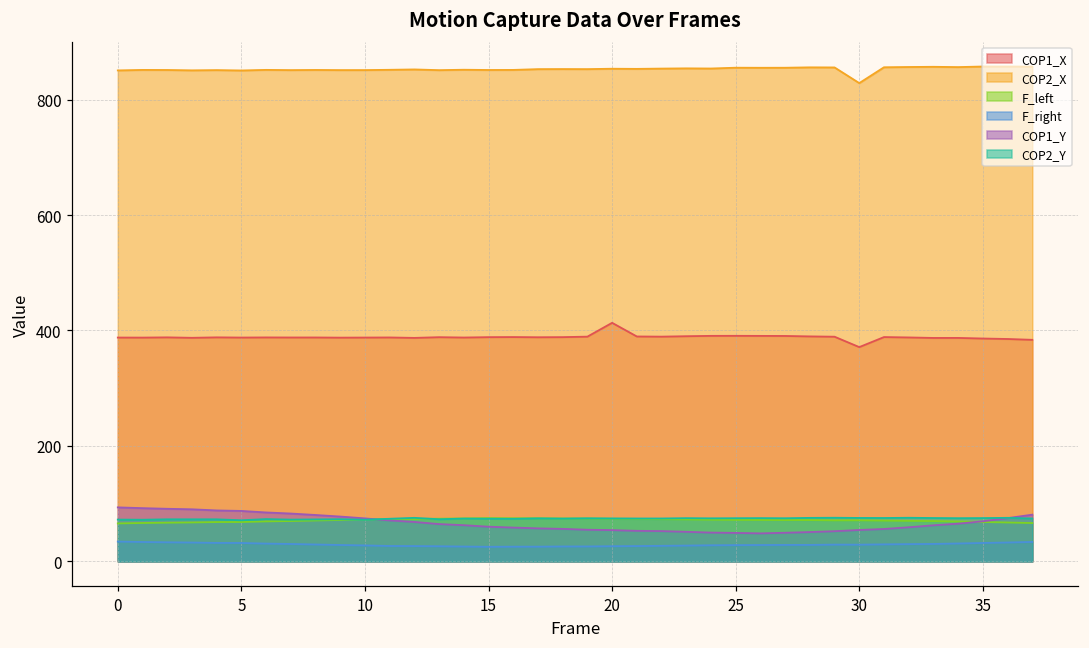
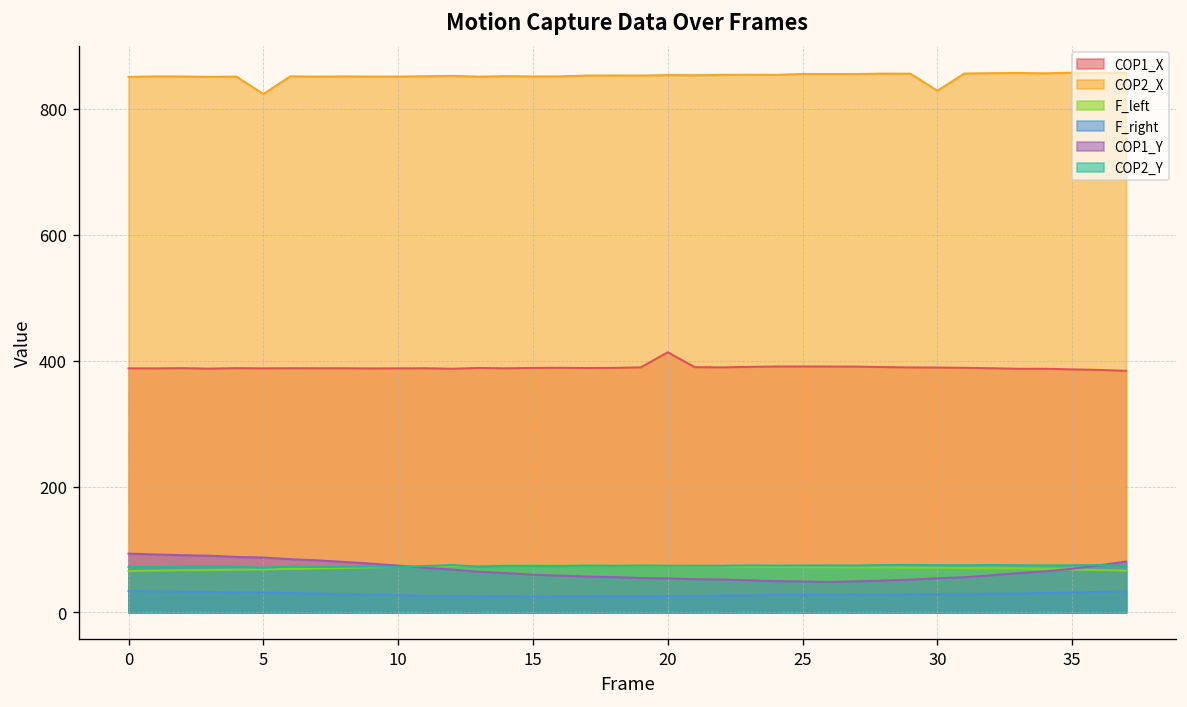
COP2_X, 5: 850 -> 820
COP1_X, 30: 370 -> 390
